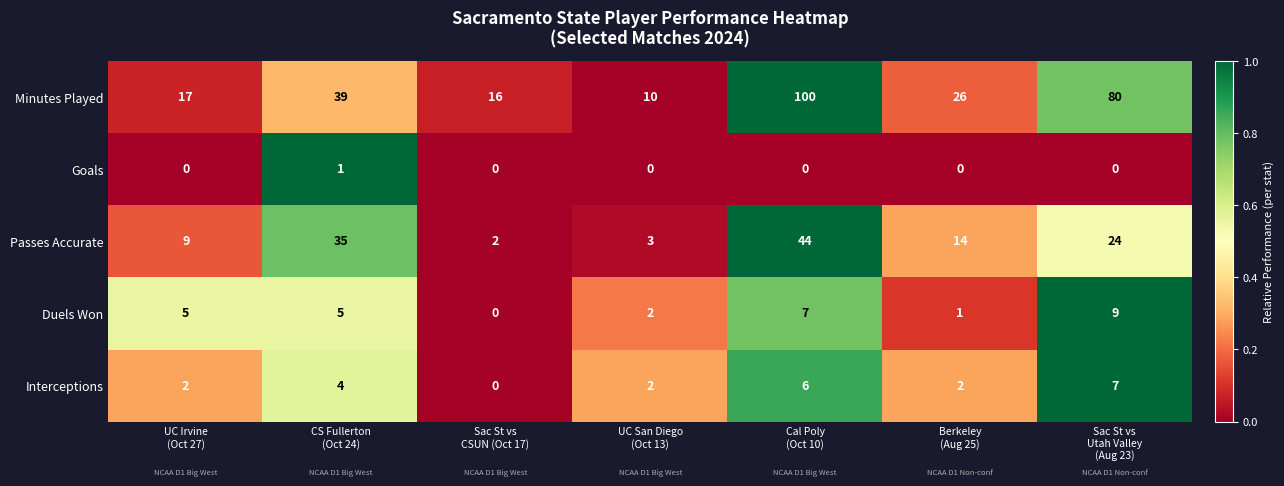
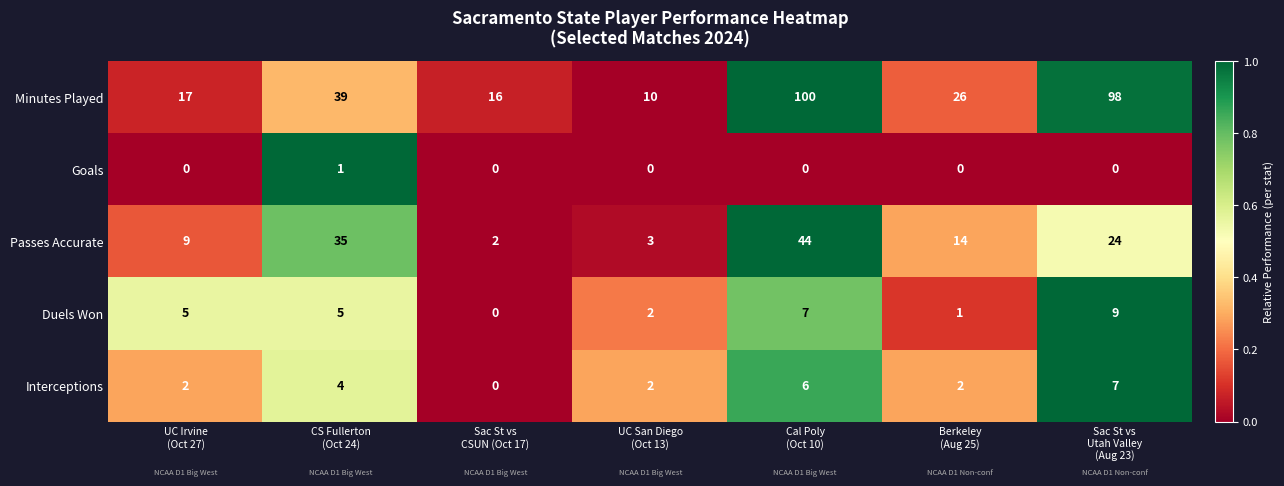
Minutes Played, Sac St vs Utah Valley (Aug 23): 80 -> 98
